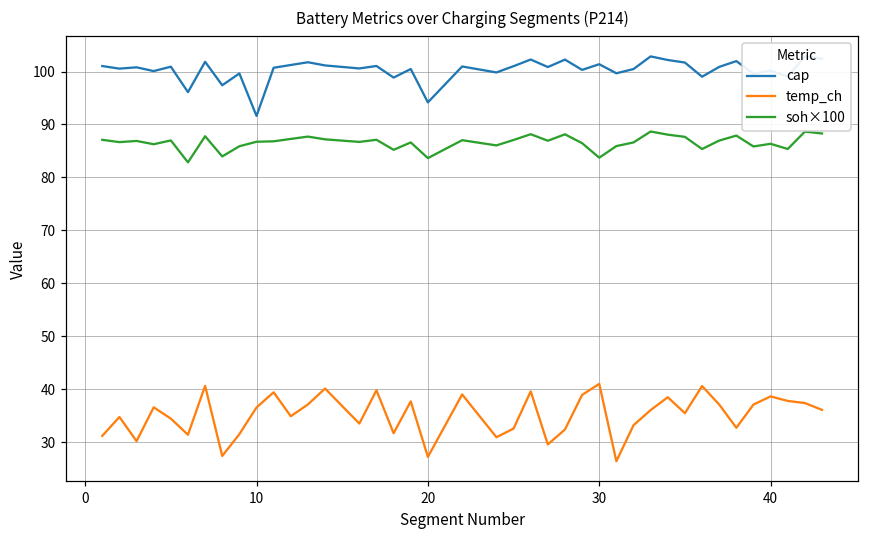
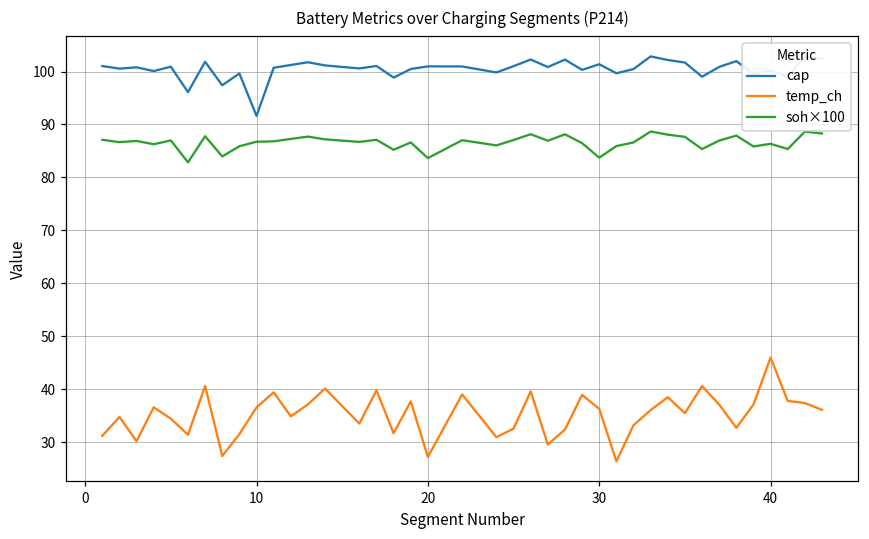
cap, 20: 94 -> 101
temp_ch, 30: 41 -> 36
temp_ch, 40: 39 -> 46
